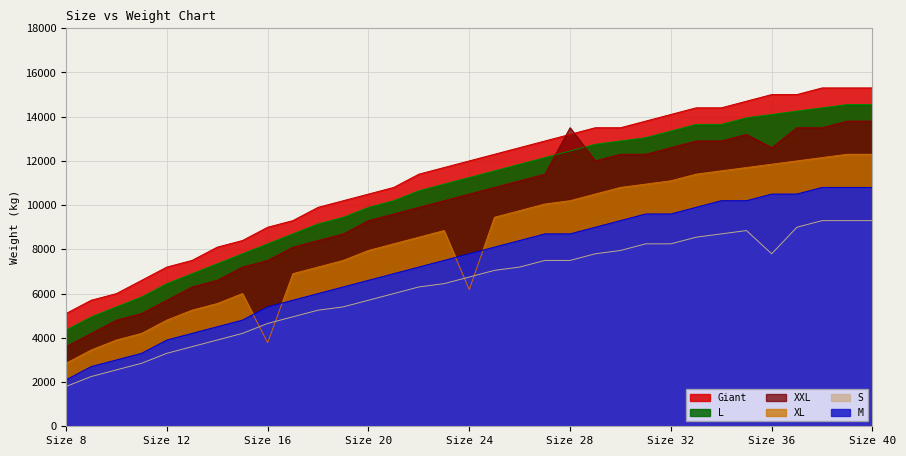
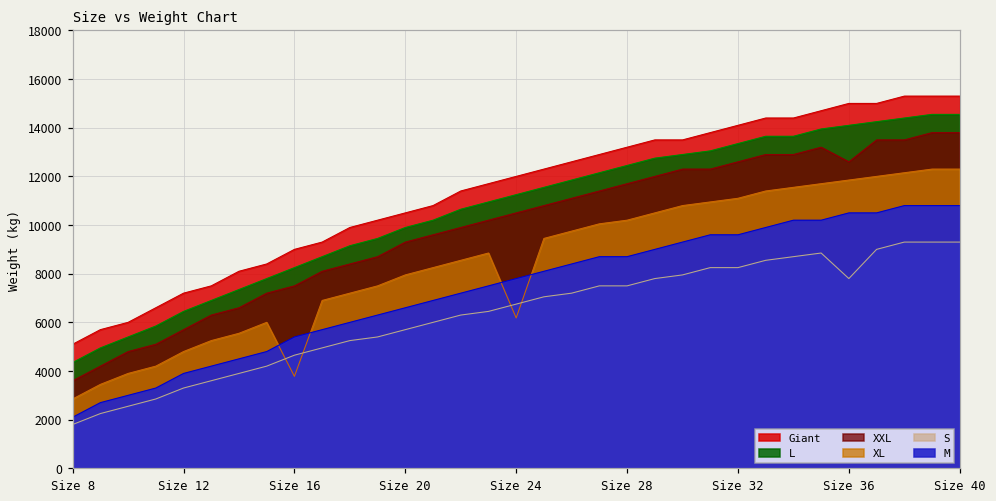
XXL, Size 28: 13500 -> 11700
